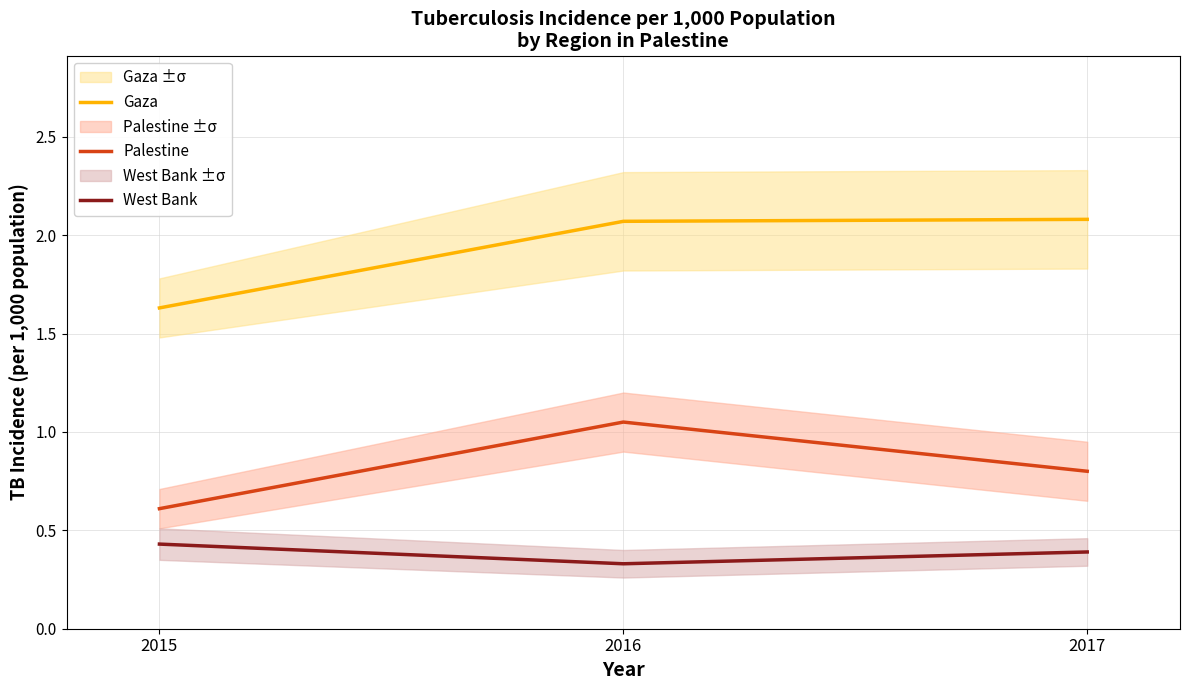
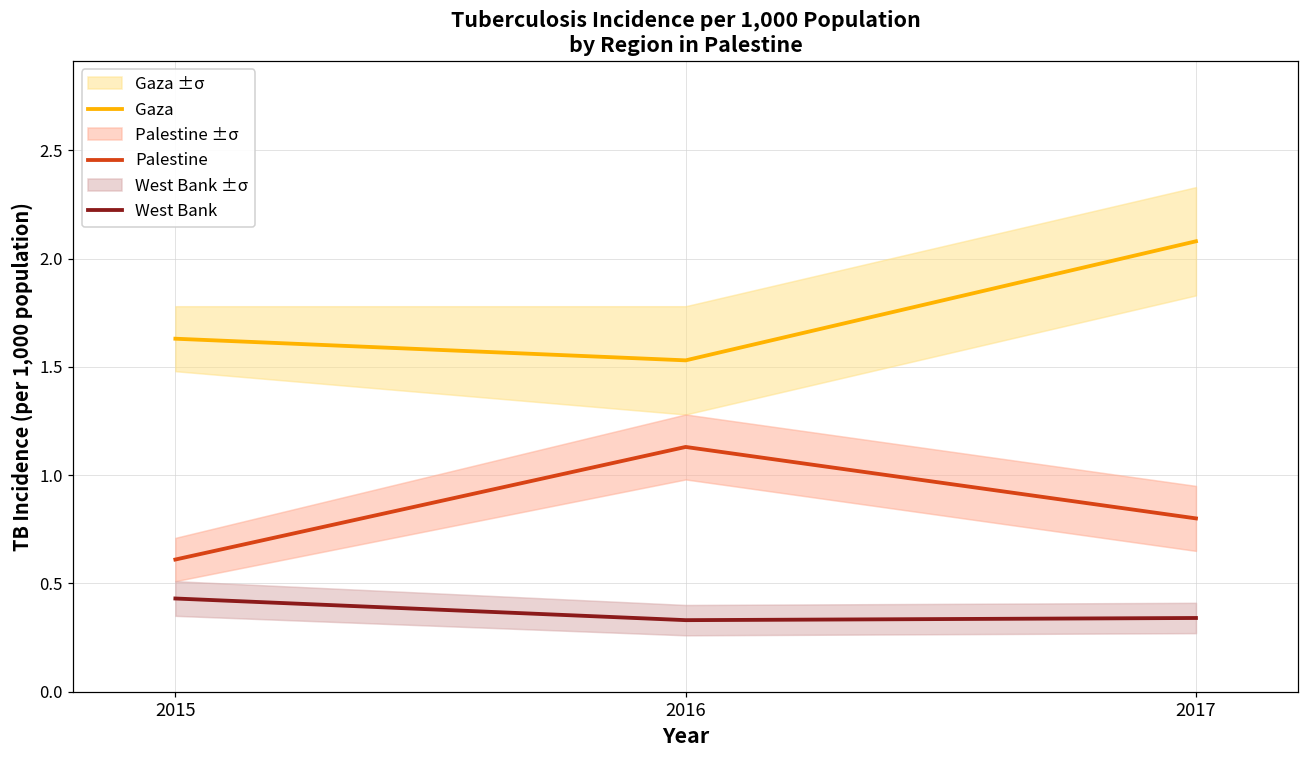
Gaza, 2016: 2.07 -> 1.53
Palestine, 2016: 1.05 -> 1.13
West Bank, 2017: 0.39 -> 0.34
